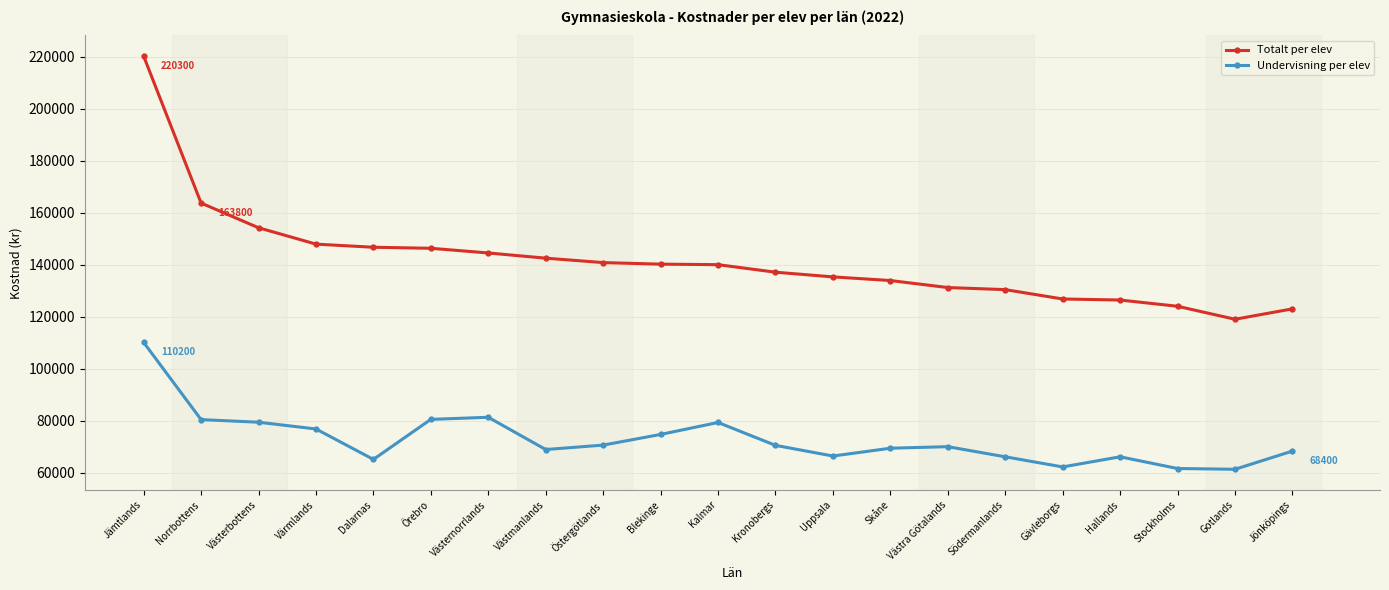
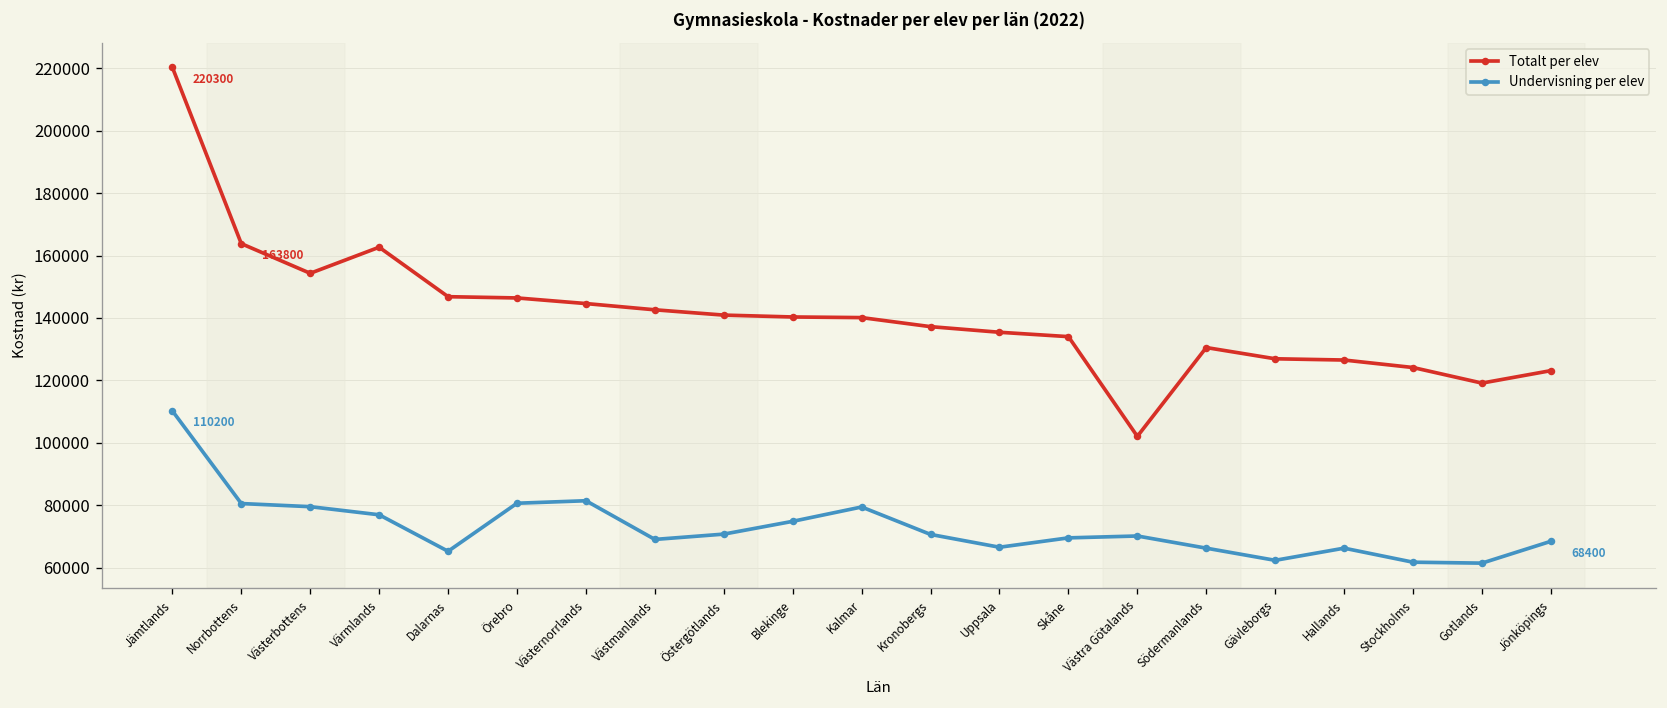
Totalt per elev, Värmlands: 148000 -> 163000
Totalt per elev, Västra Götalands: 131000 -> 102000
